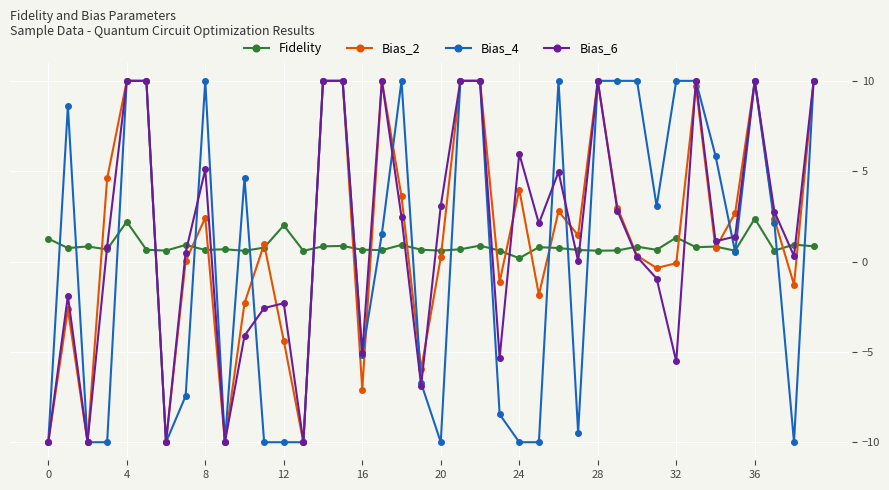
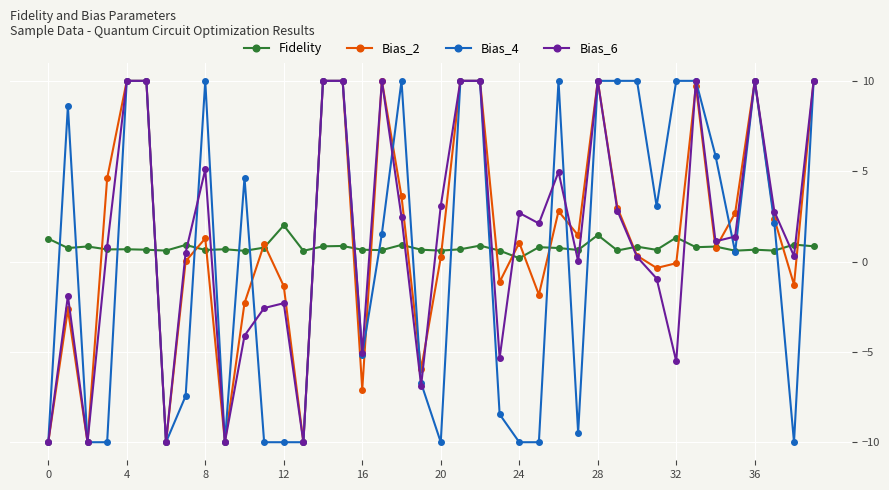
Fidelity, 4: 2.2 -> 0.7
Bias_2, 8: 2.4 -> 1.3
Bias_2, 12: -4.4 -> -1.4
Bias_2, 24: 4.0 -> 1.0
Bias_6, 24: 6.0 -> 2.7
Fidelity, 28: 0.6 -> 1.5
Fidelity, 36: 2.4 -> 0.7
